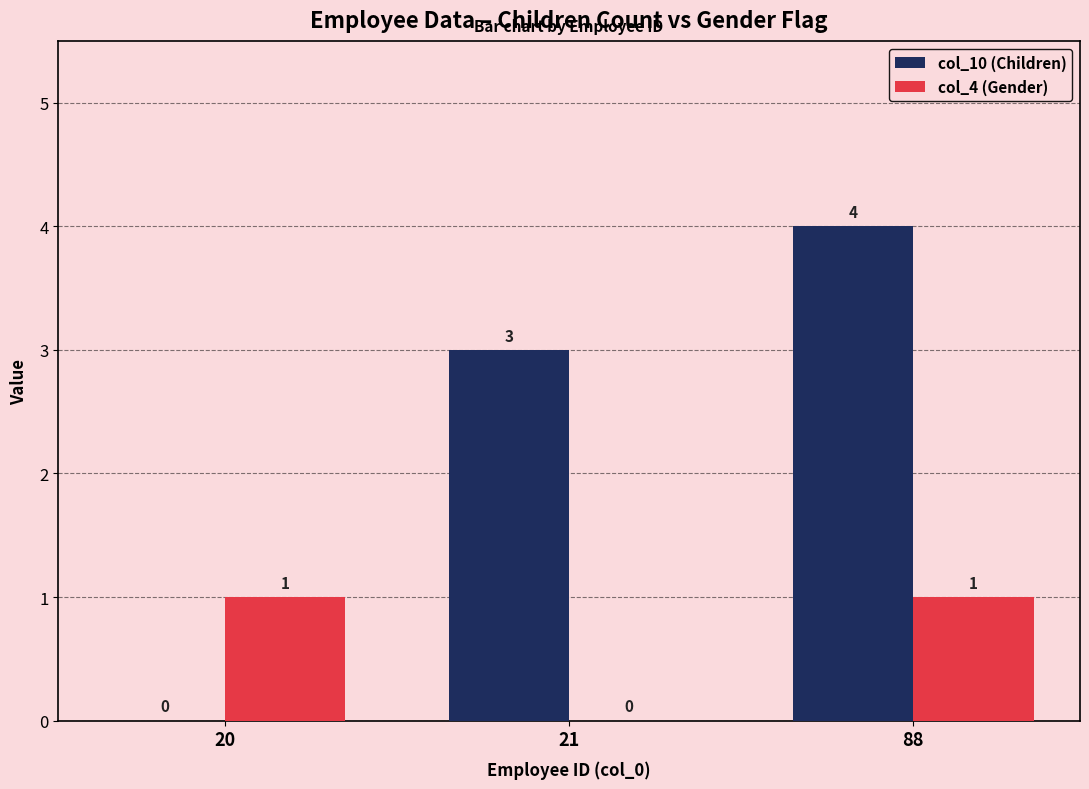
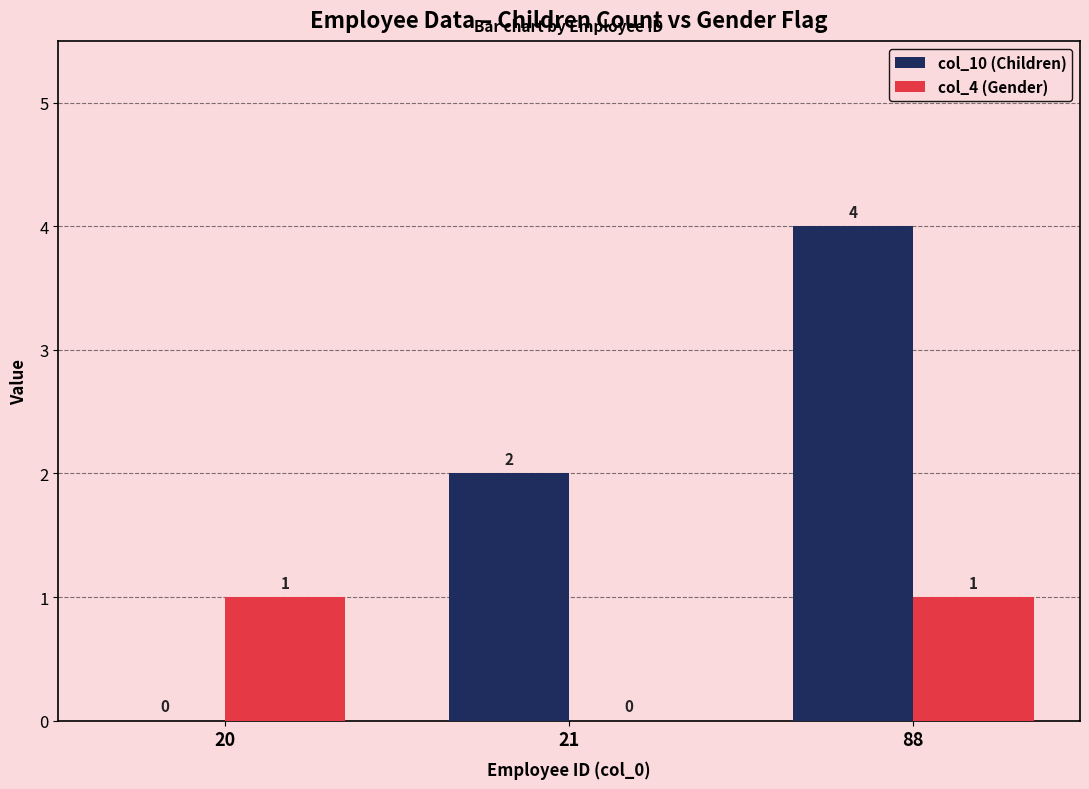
col_10 (Children), 21: 3 -> 2
